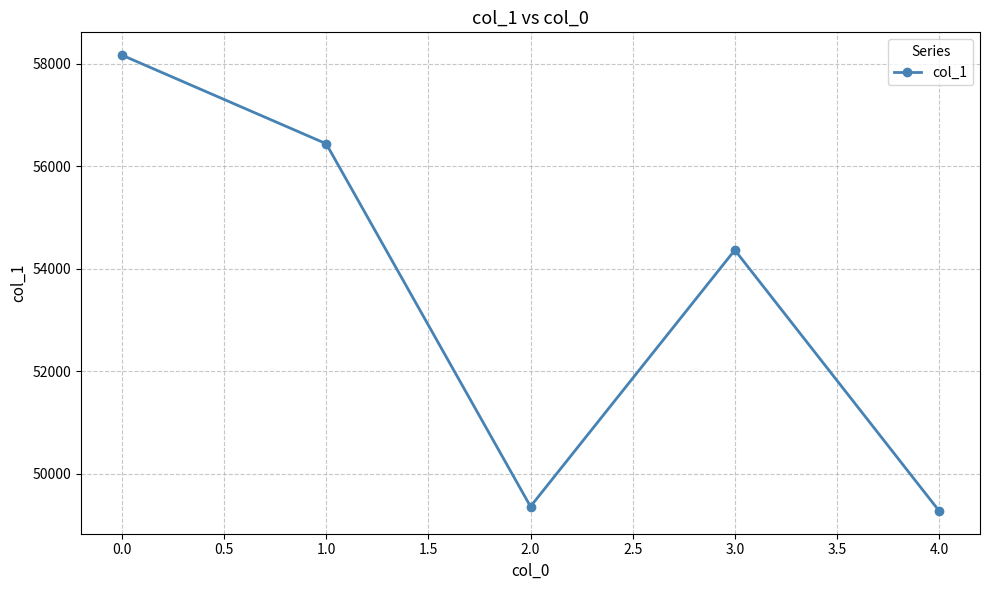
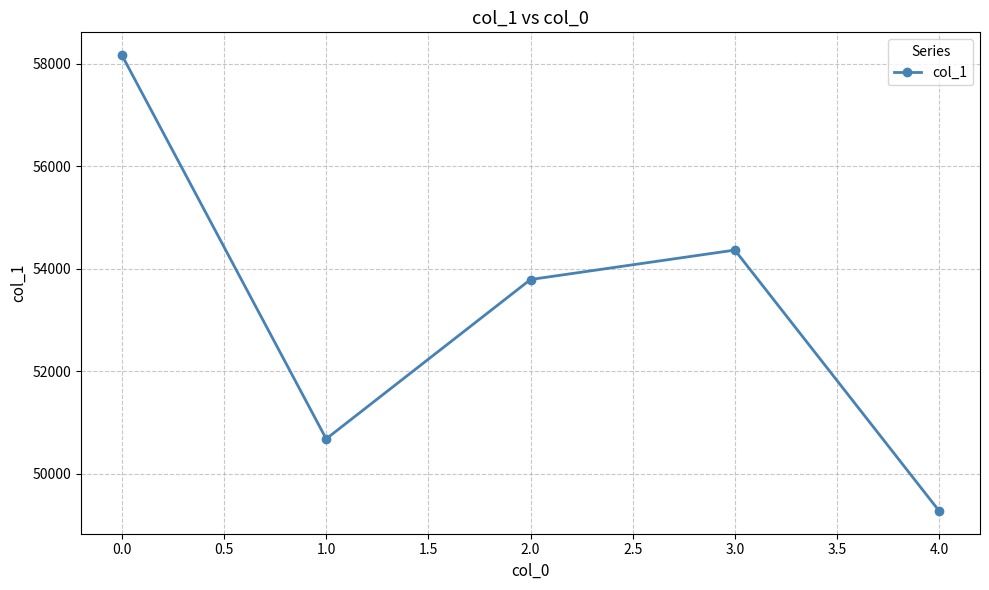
1.0: 56400 -> 50700
2.0: 49400 -> 53800
